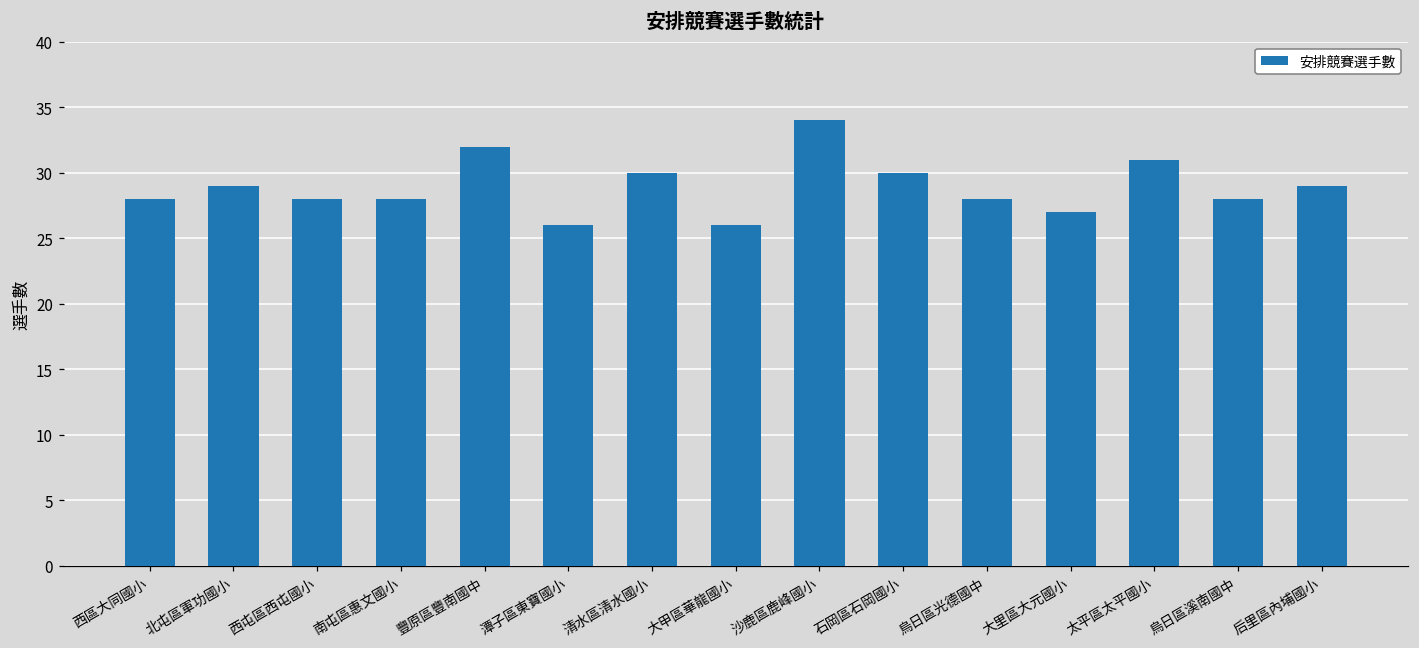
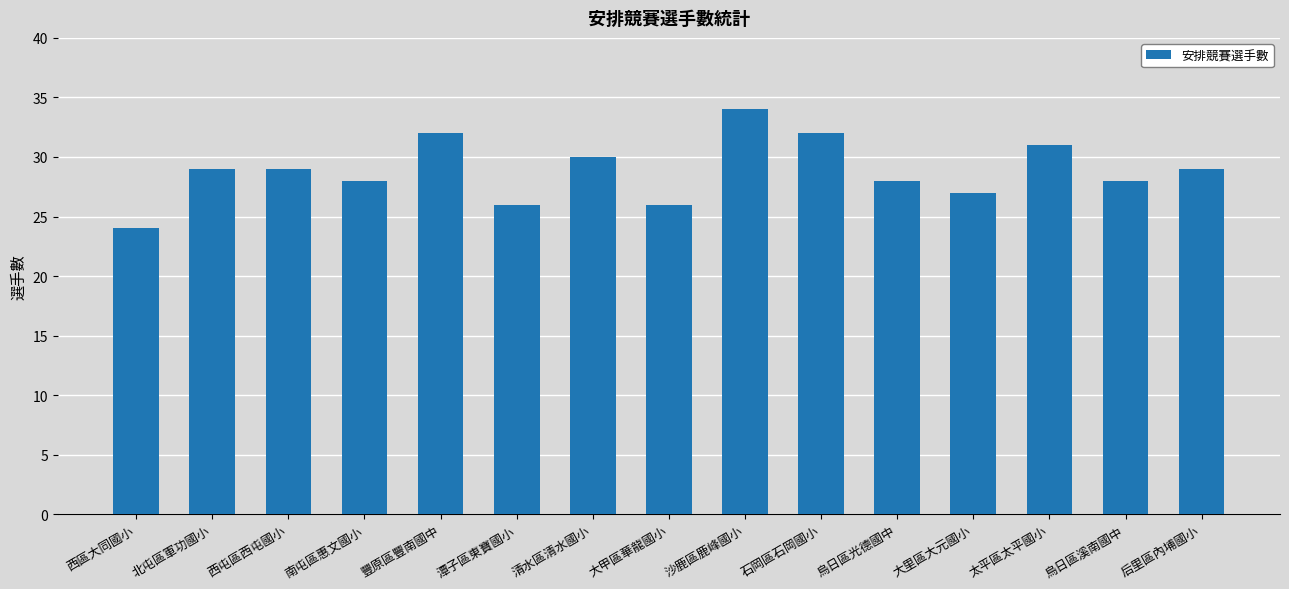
西區大同國小: 28 -> 24
西屯區西屯國小: 28 -> 29
石岡區石岡國小: 30 -> 32
